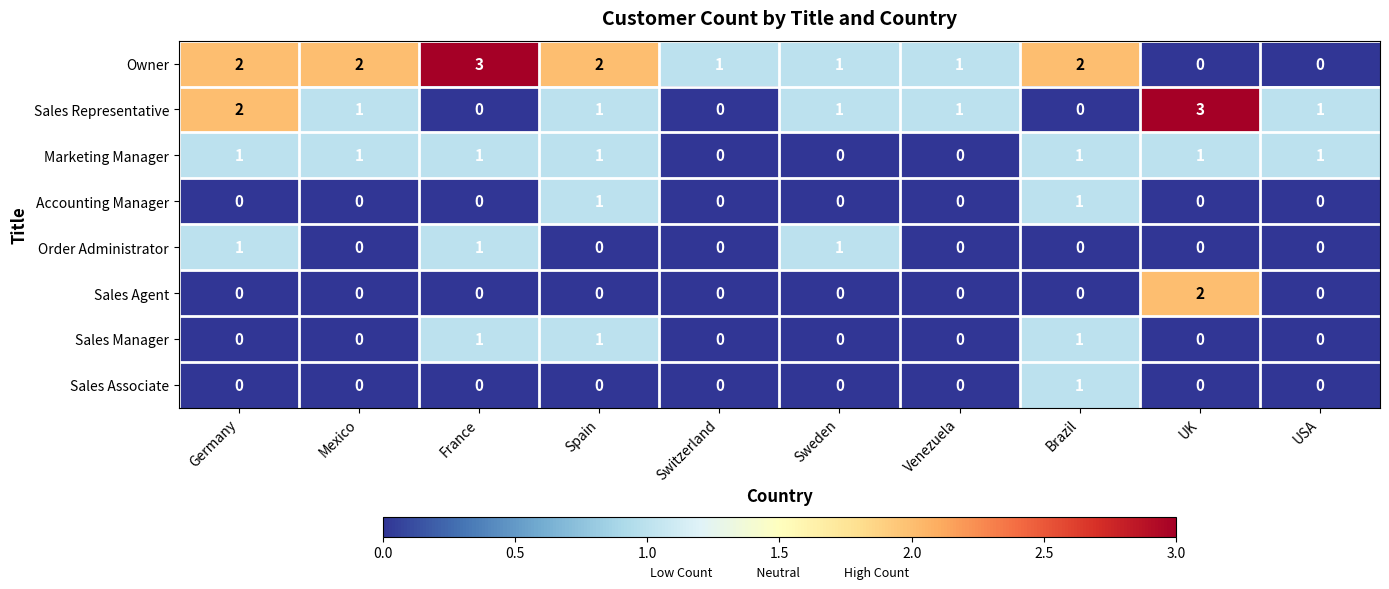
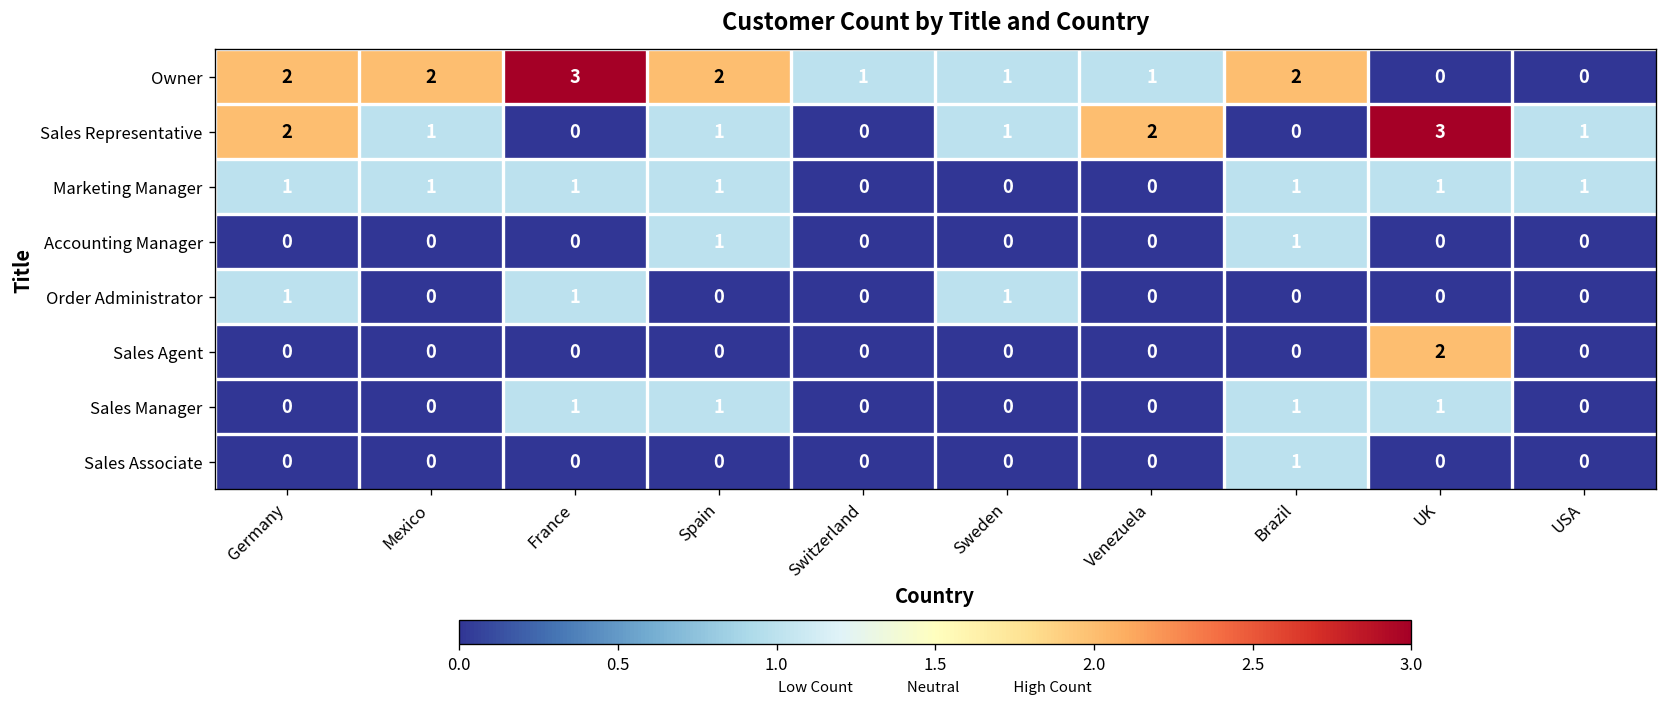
Sales Representative, Venezuela: 1 -> 2
Sales Manager, UK: 0 -> 1
